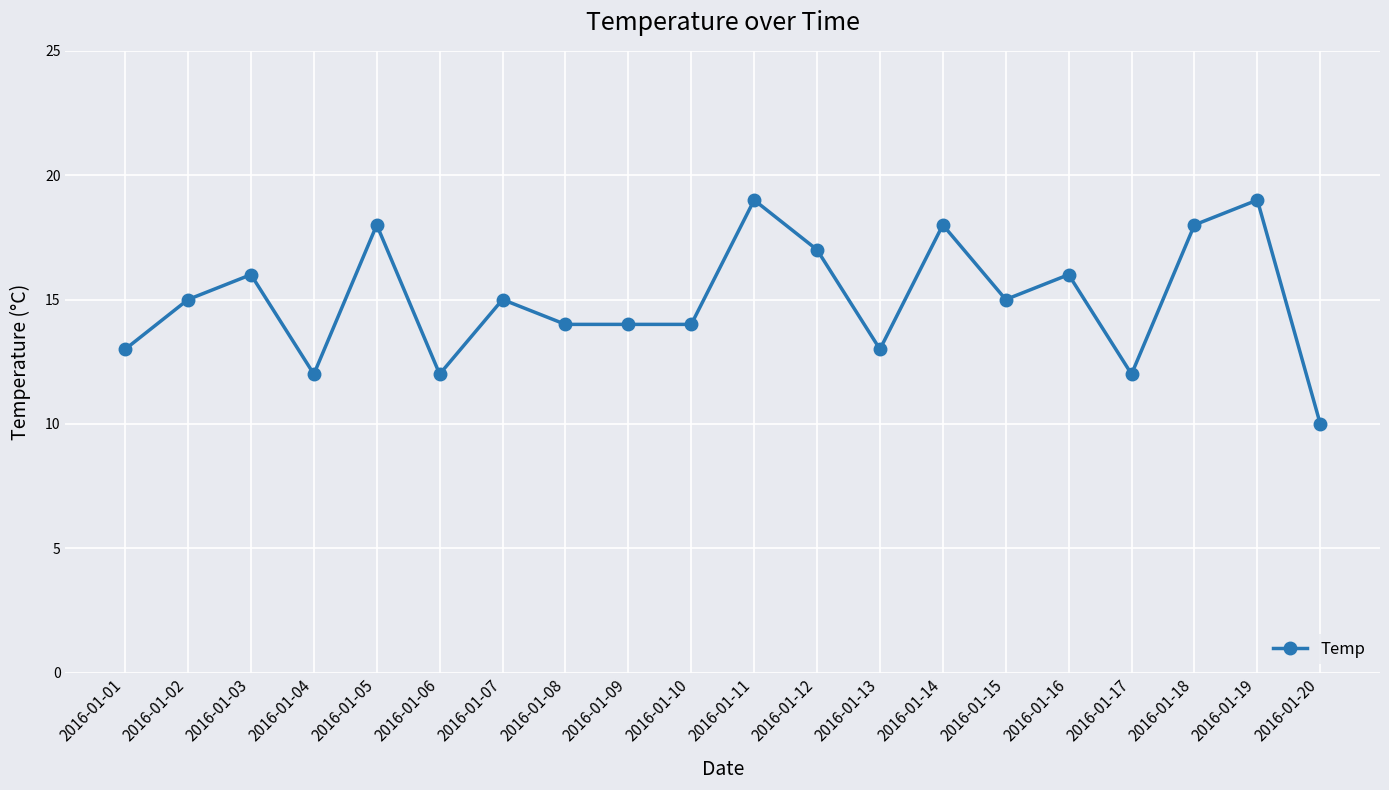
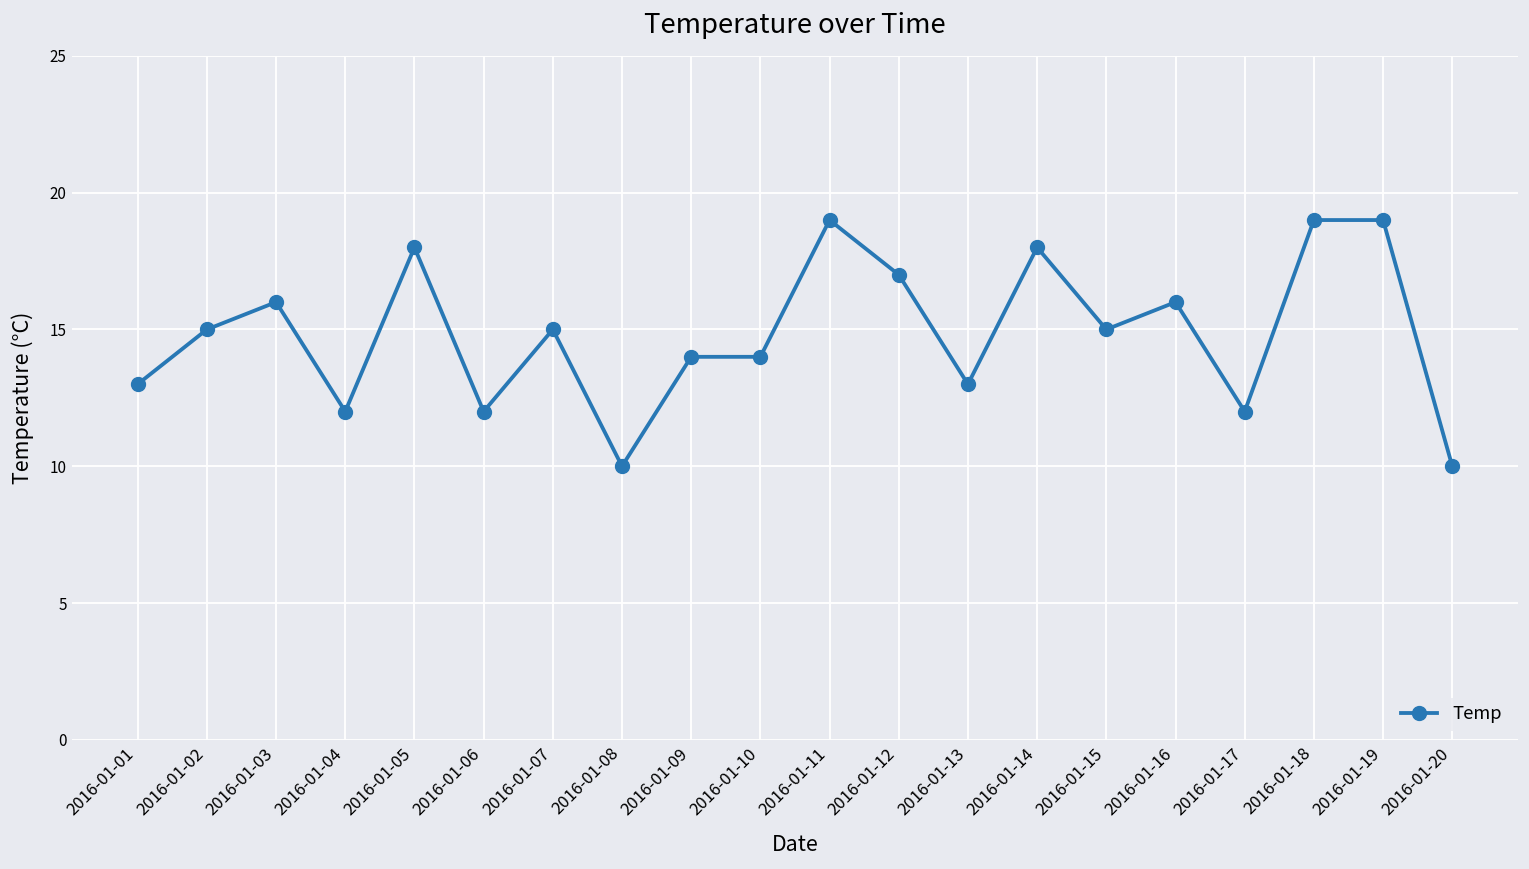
2016-01-08: 14 -> 10
2016-01-18: 18 -> 19
